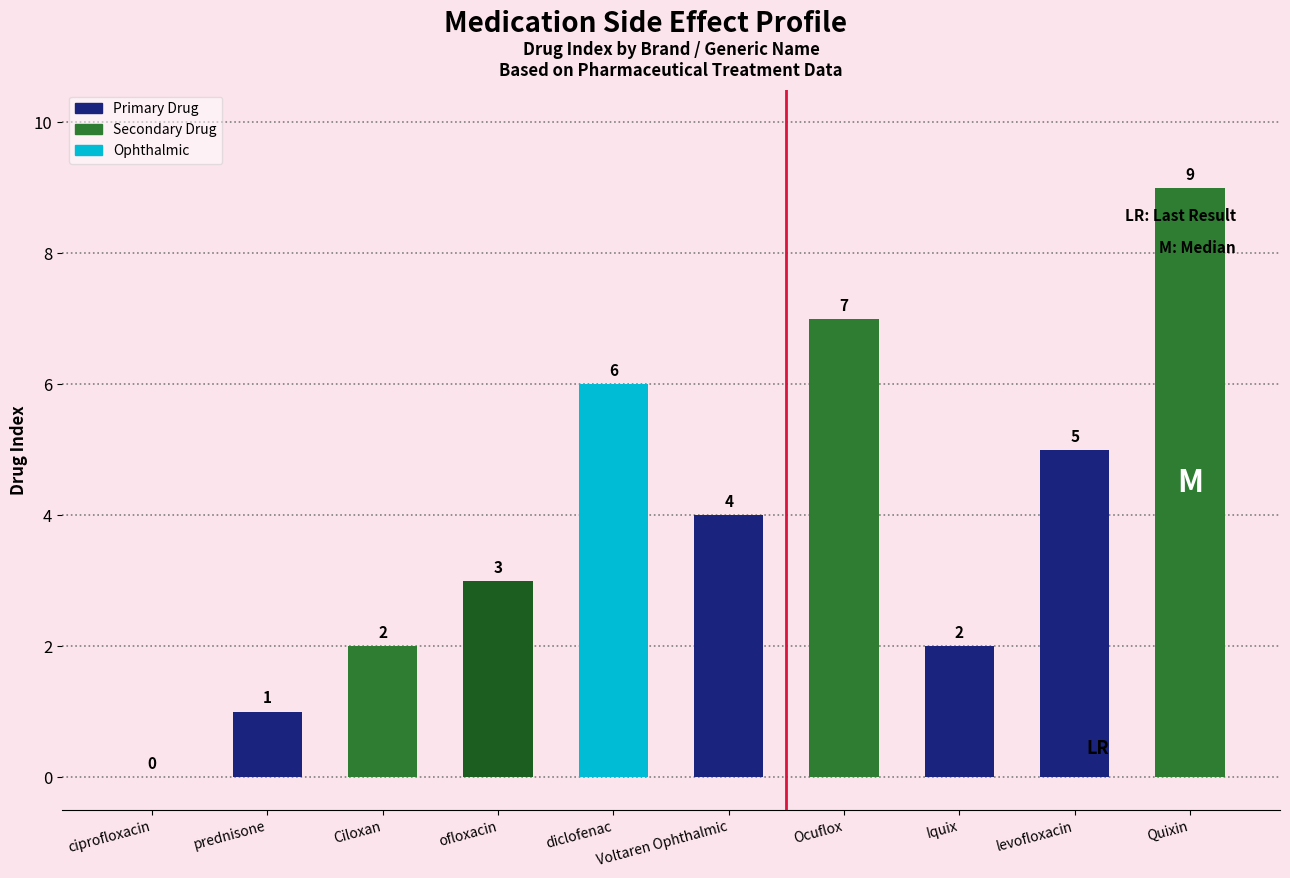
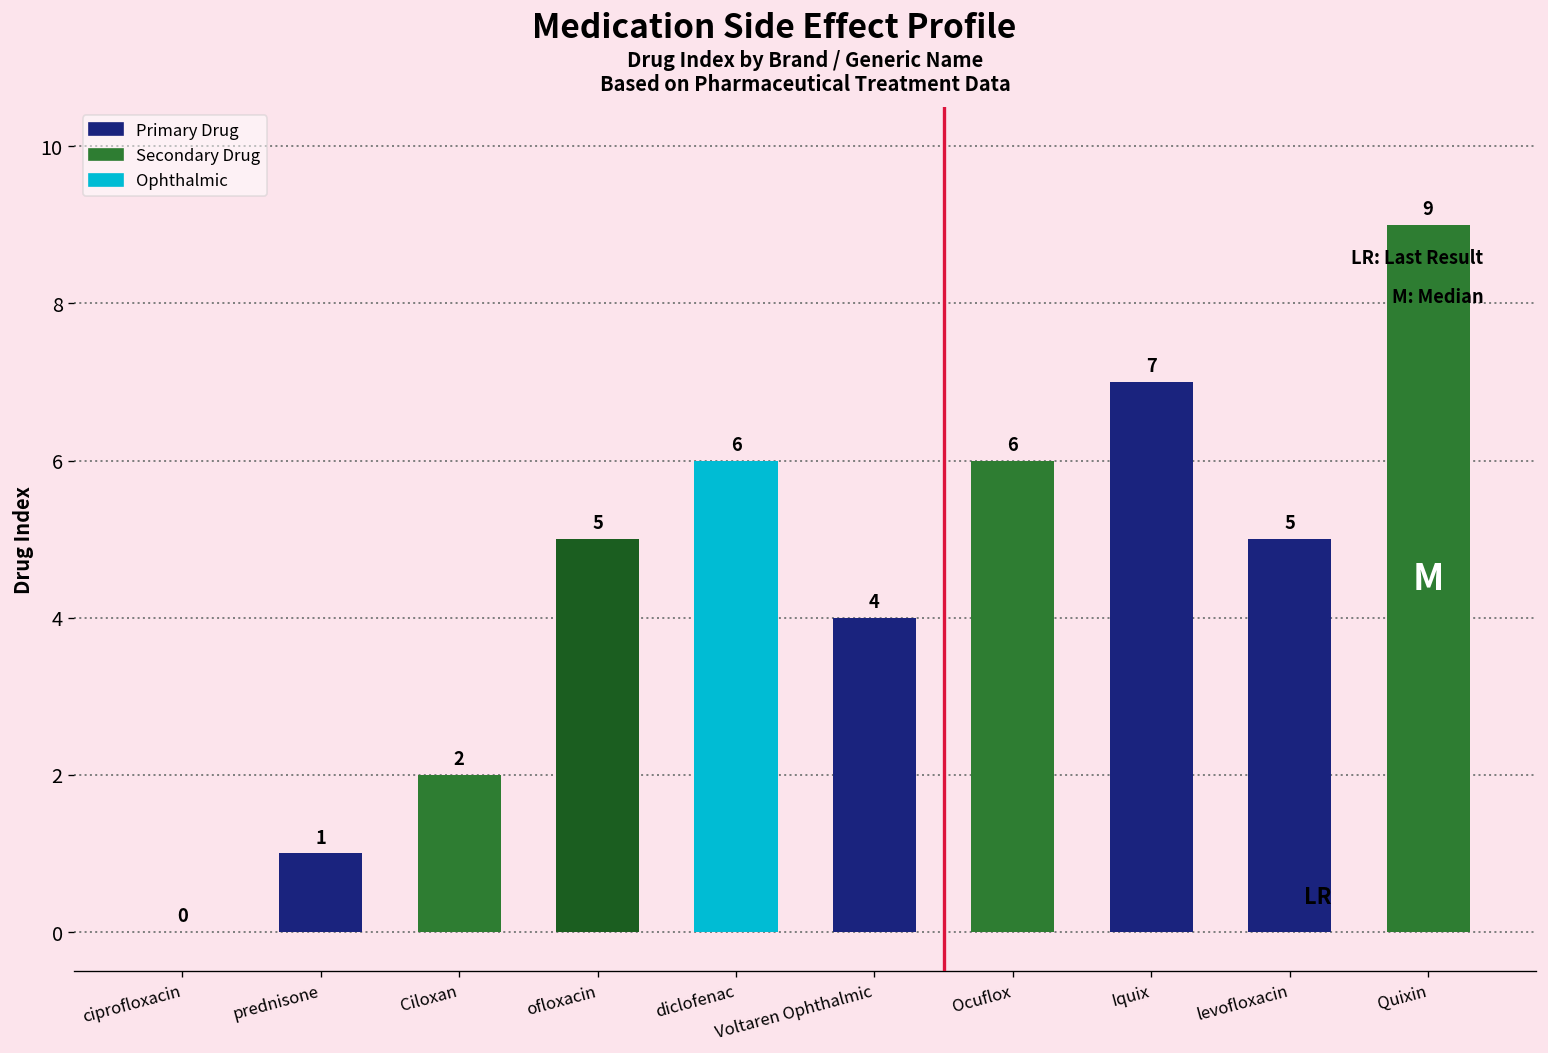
ofloxacin: 3 -> 5
Ocuflox: 7 -> 6
Iquix: 2 -> 7
